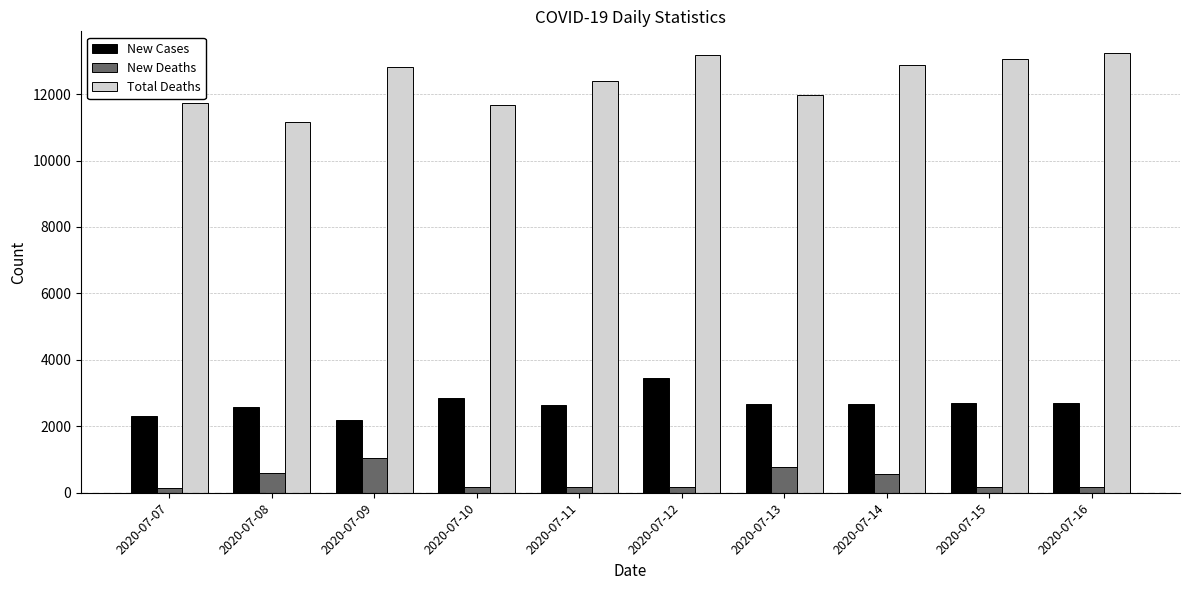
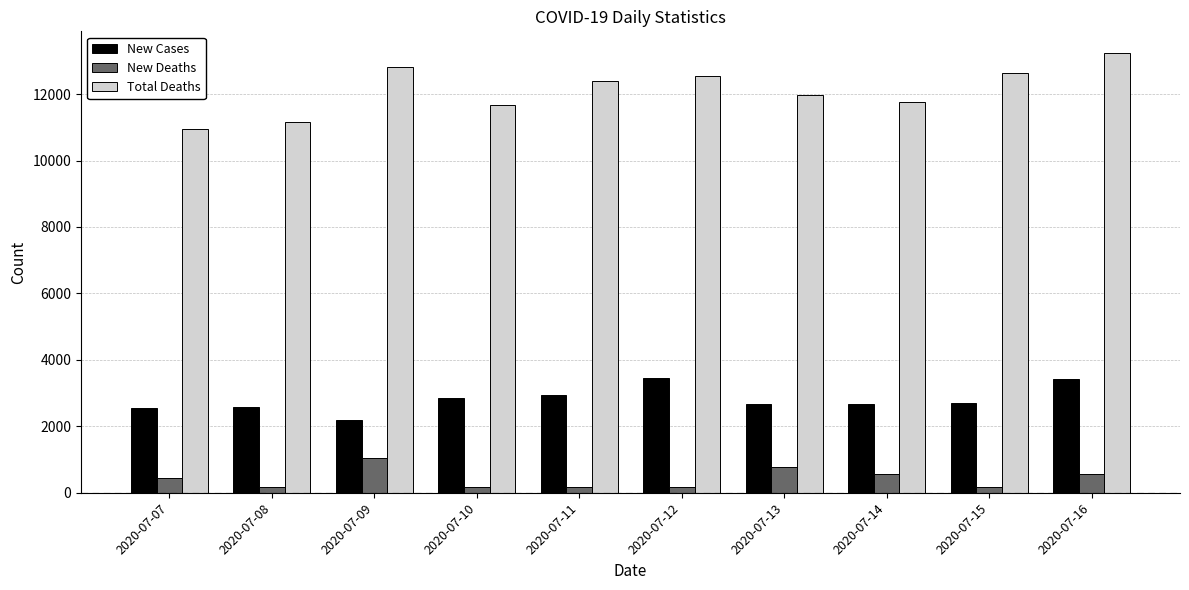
New Cases, 2020-07-07: 2300 -> 2600
New Deaths, 2020-07-07: 200 -> 500
Total Deaths, 2020-07-07: 11700 -> 10900
New Deaths, 2020-07-08: 600 -> 200
New Cases, 2020-07-11: 2600 -> 2900
Total Deaths, 2020-07-12: 13200 -> 12600
Total Deaths, 2020-07-14: 12900 -> 11800
Total Deaths, 2020-07-15: 13100 -> 12600
New Cases, 2020-07-16: 2700 -> 3400
New Deaths, 2020-07-16: 200 -> 600
